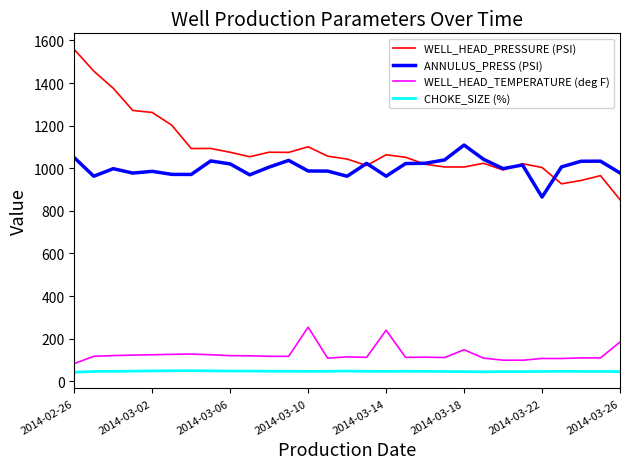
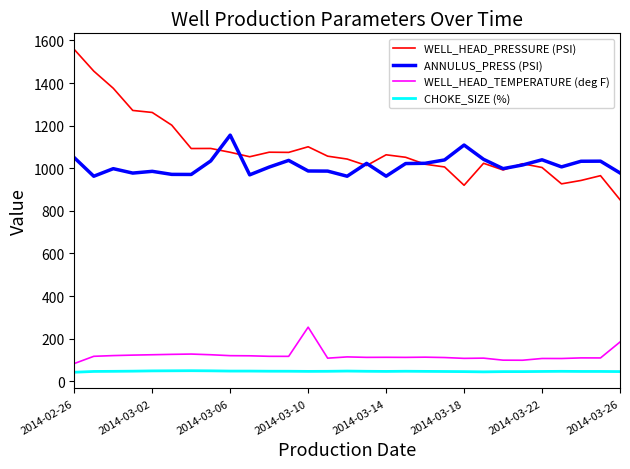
ANNULUS_PRESS (PSI), 2014-03-06: 1020 -> 1160
WELL_HEAD_TEMPERATURE (deg F), 2014-03-14: 240 -> 110
WELL_HEAD_PRESSURE (PSI), 2014-03-18: 1010 -> 920
WELL_HEAD_TEMPERATURE (deg F), 2014-03-18: 150 -> 110
ANNULUS_PRESS (PSI), 2014-03-22: 860 -> 1040
